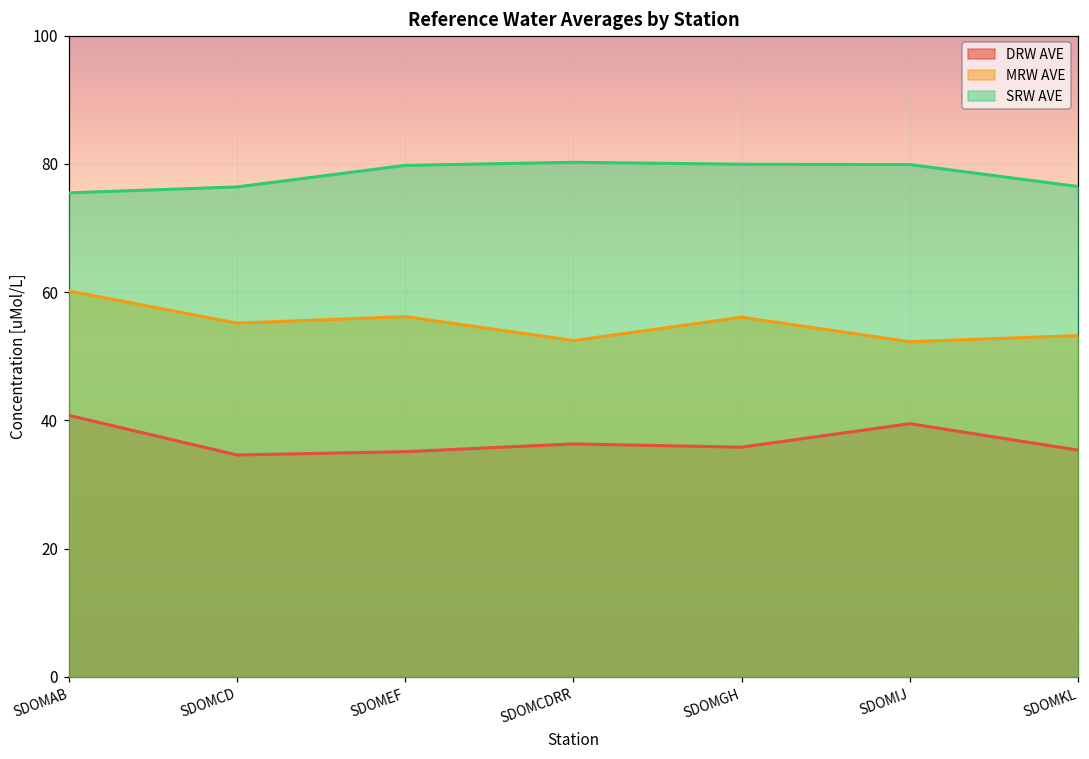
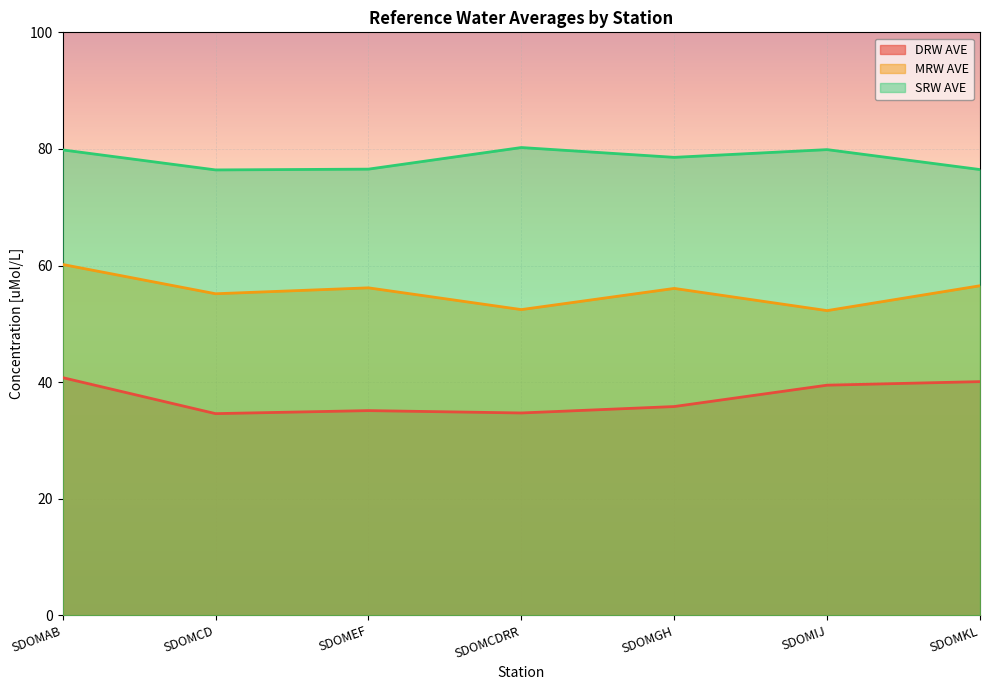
SRW AVE, SDOMAB: 75 -> 80
SRW AVE, SDOMEF: 80 -> 77
DRW AVE, SDOMCDRR: 36 -> 35
SRW AVE, SDOMGH: 80 -> 79
DRW AVE, SDOMKL: 35 -> 40
MRW AVE, SDOMKL: 53 -> 57
